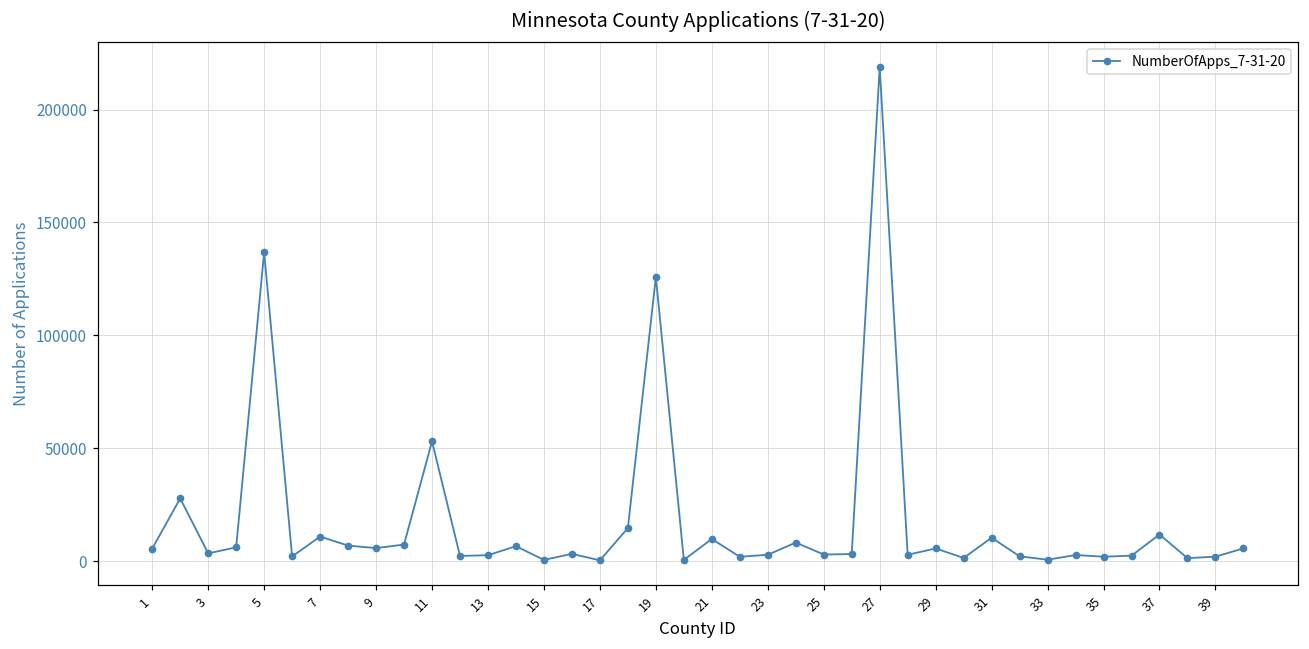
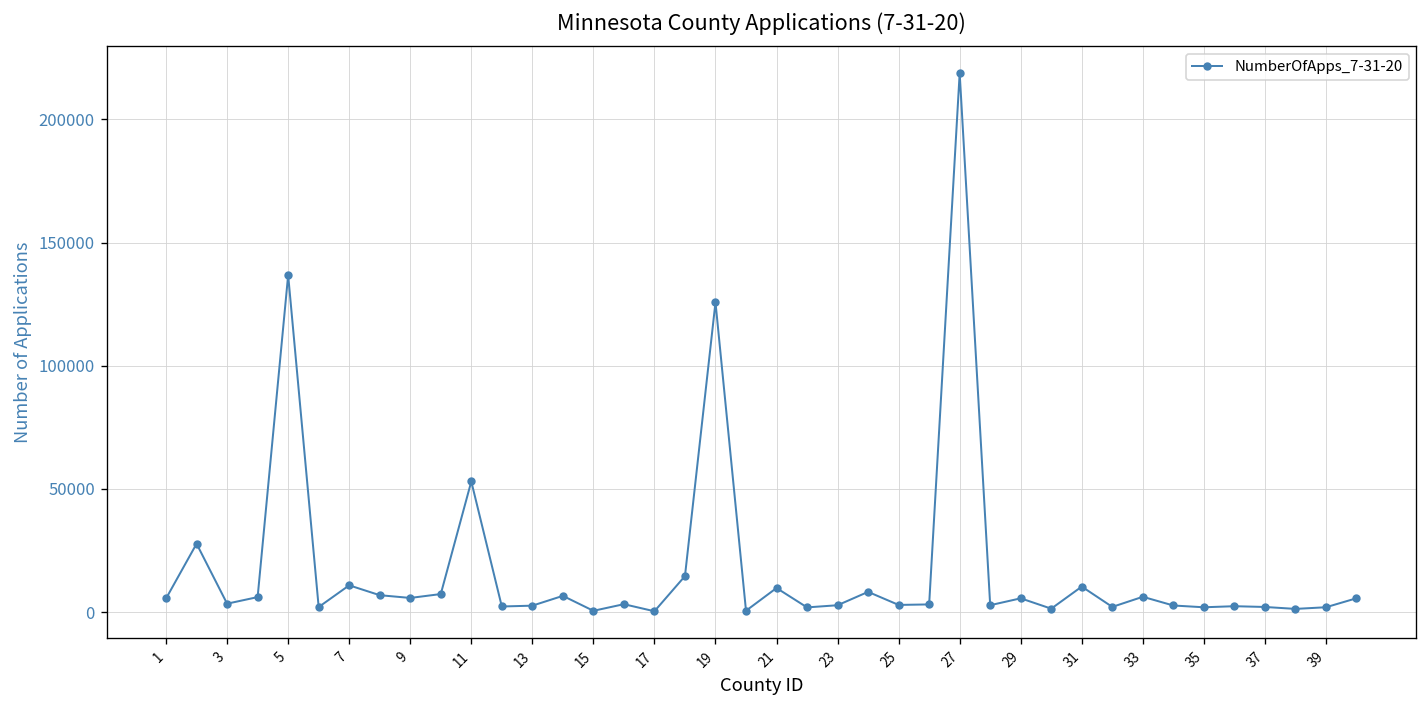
33: 1000 -> 6000
37: 12000 -> 2000
